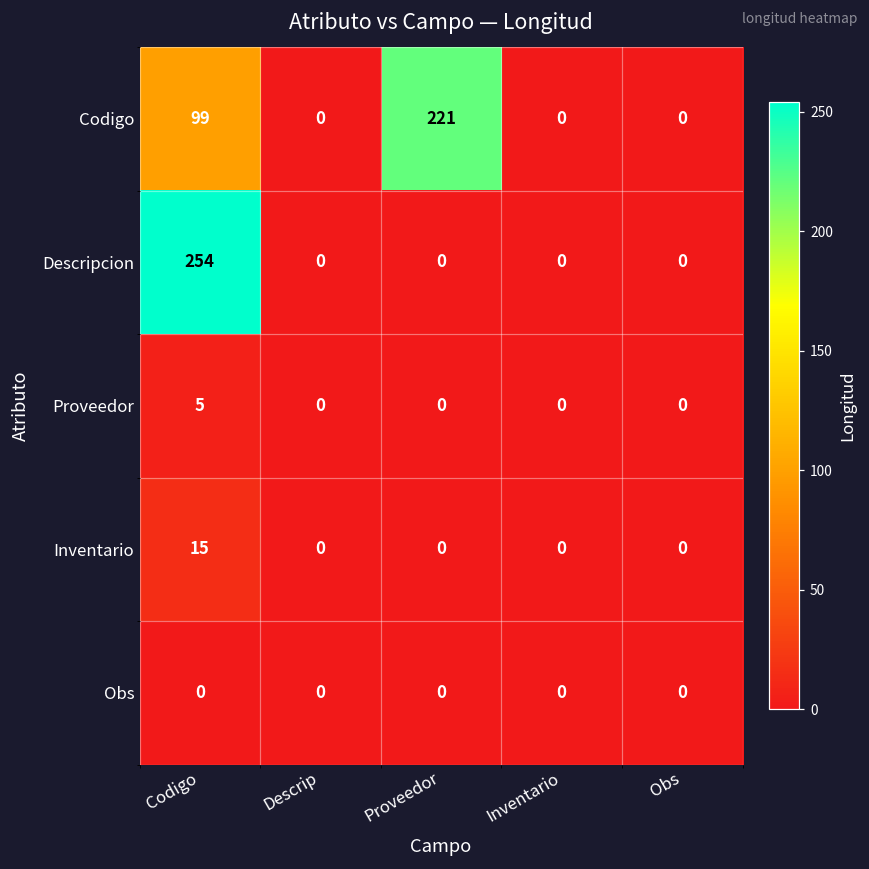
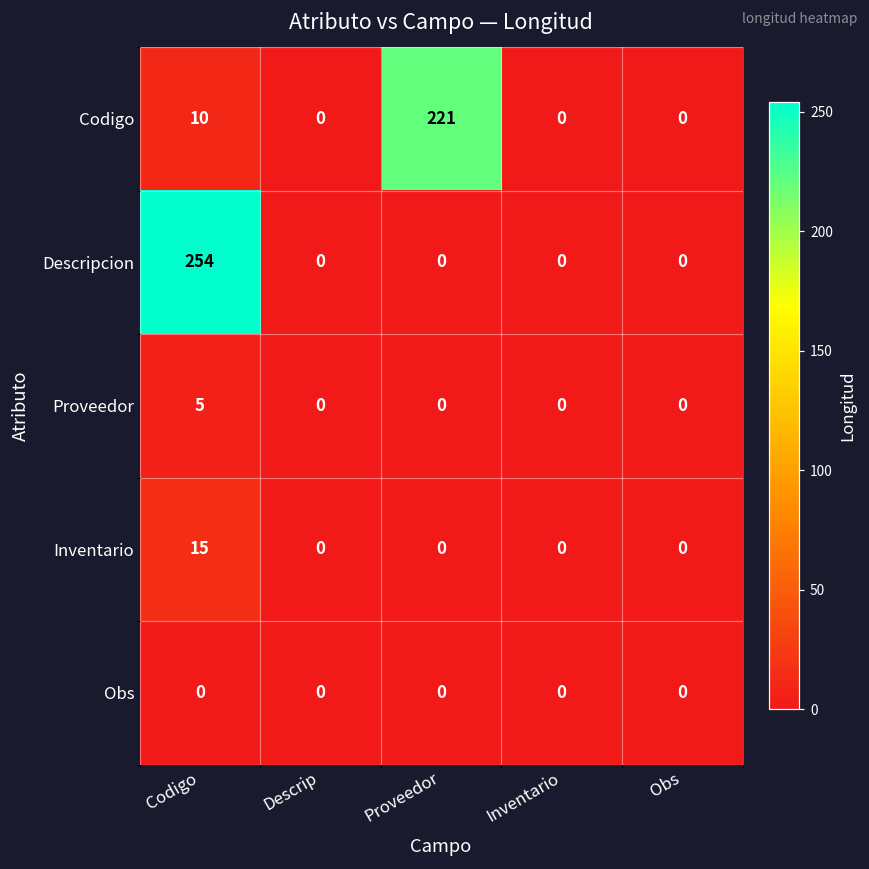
Codigo, Codigo: 99 -> 10
